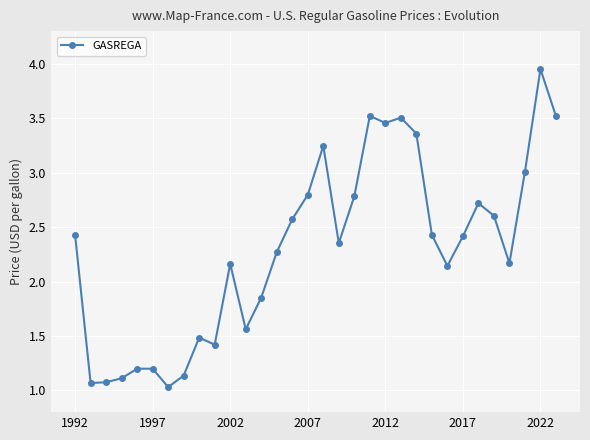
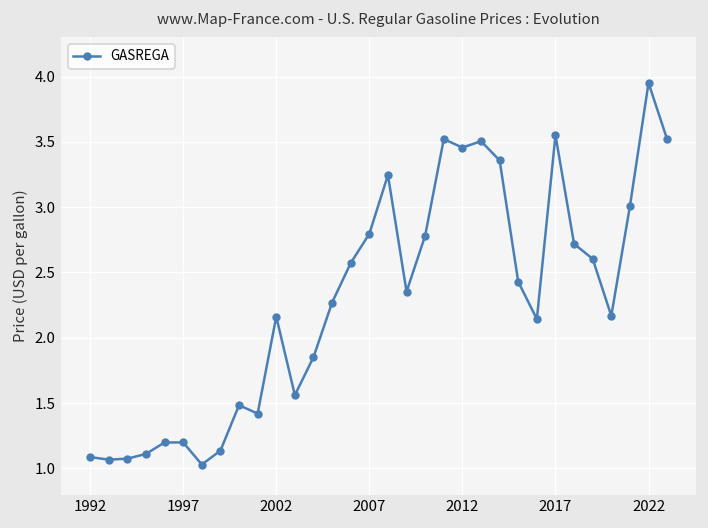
1992: 2.43 -> 1.09
2017: 2.42 -> 3.55
